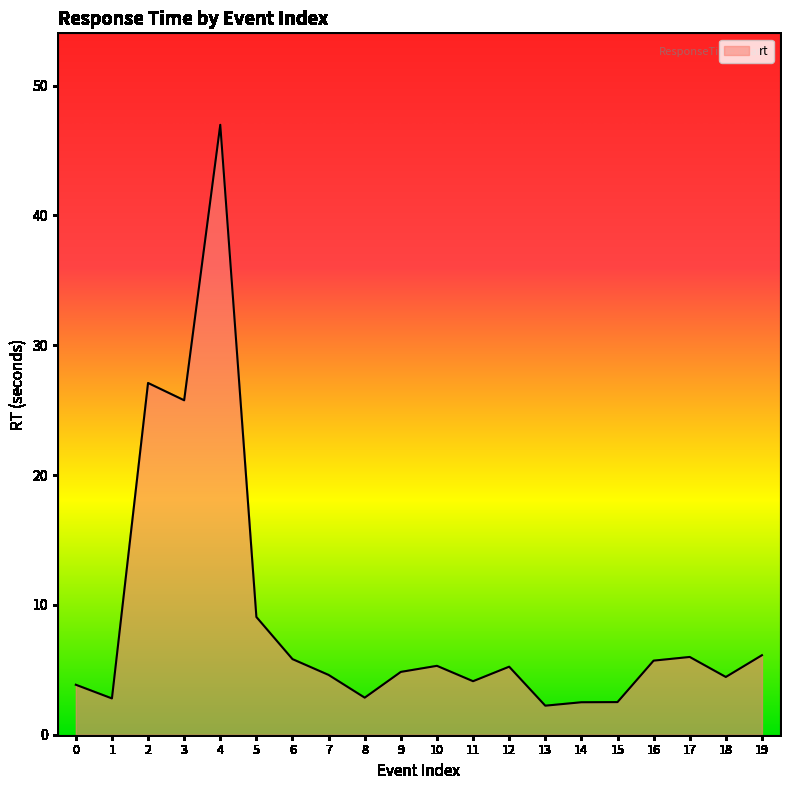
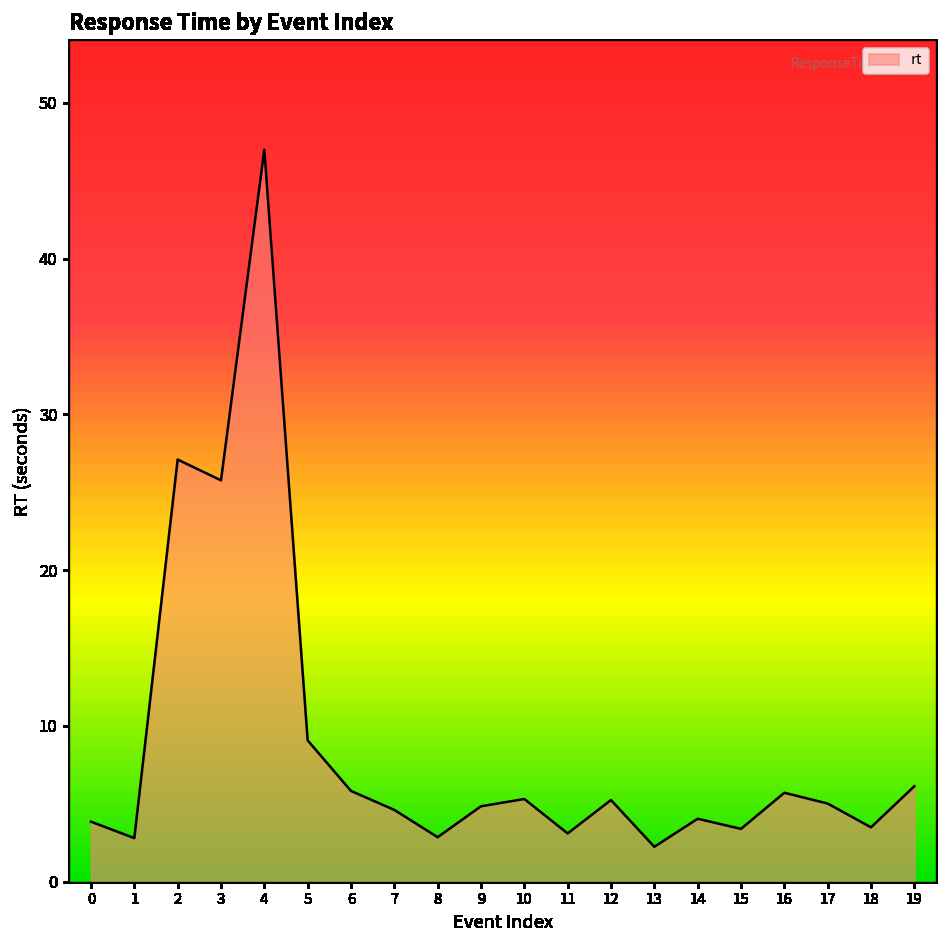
11: 4.1 -> 3.1
14: 2.5 -> 4.0
15: 2.5 -> 3.4
17: 6.0 -> 5.0
18: 4.4 -> 3.5
